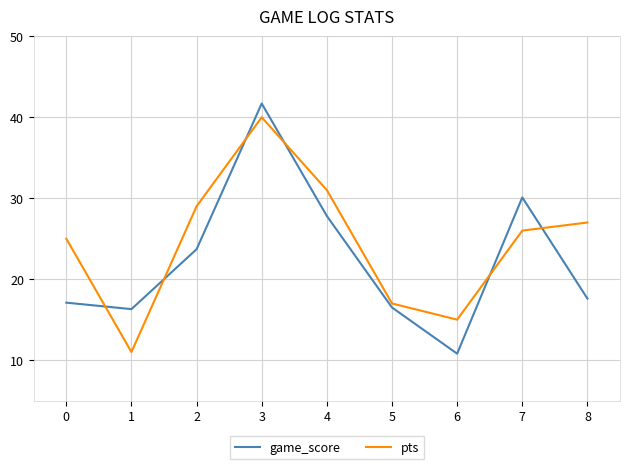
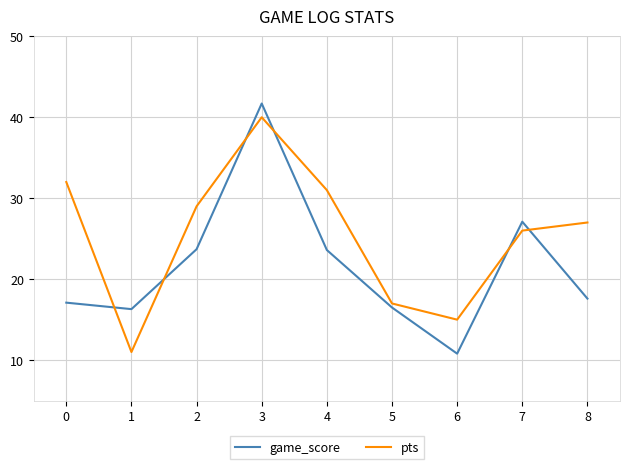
pts, 0: 25 -> 32
game_score, 4: 28 -> 24
game_score, 7: 30 -> 27
